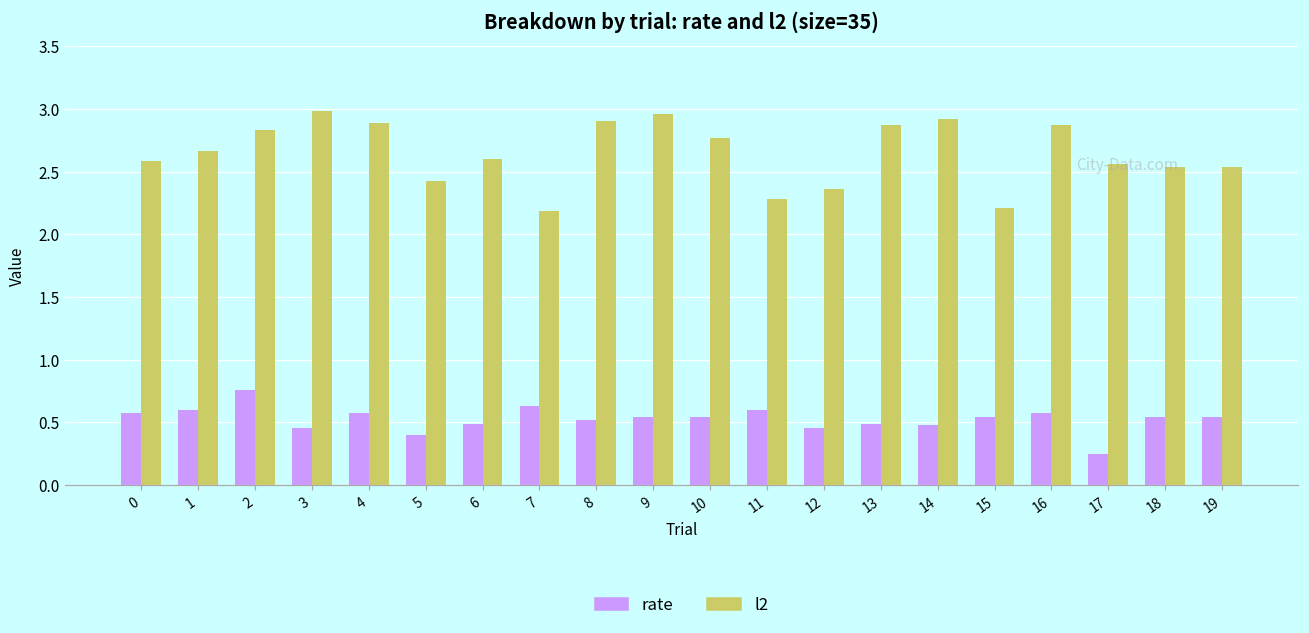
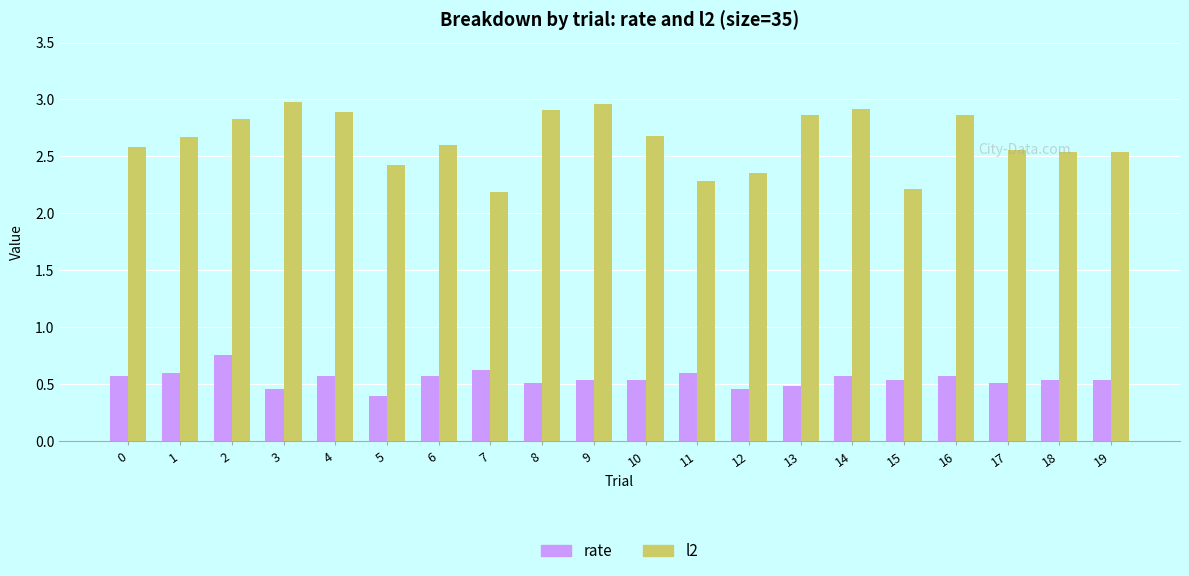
rate, 6: 0.49 -> 0.58
l2, 10: 2.77 -> 2.68
rate, 14: 0.48 -> 0.57
rate, 17: 0.25 -> 0.51
